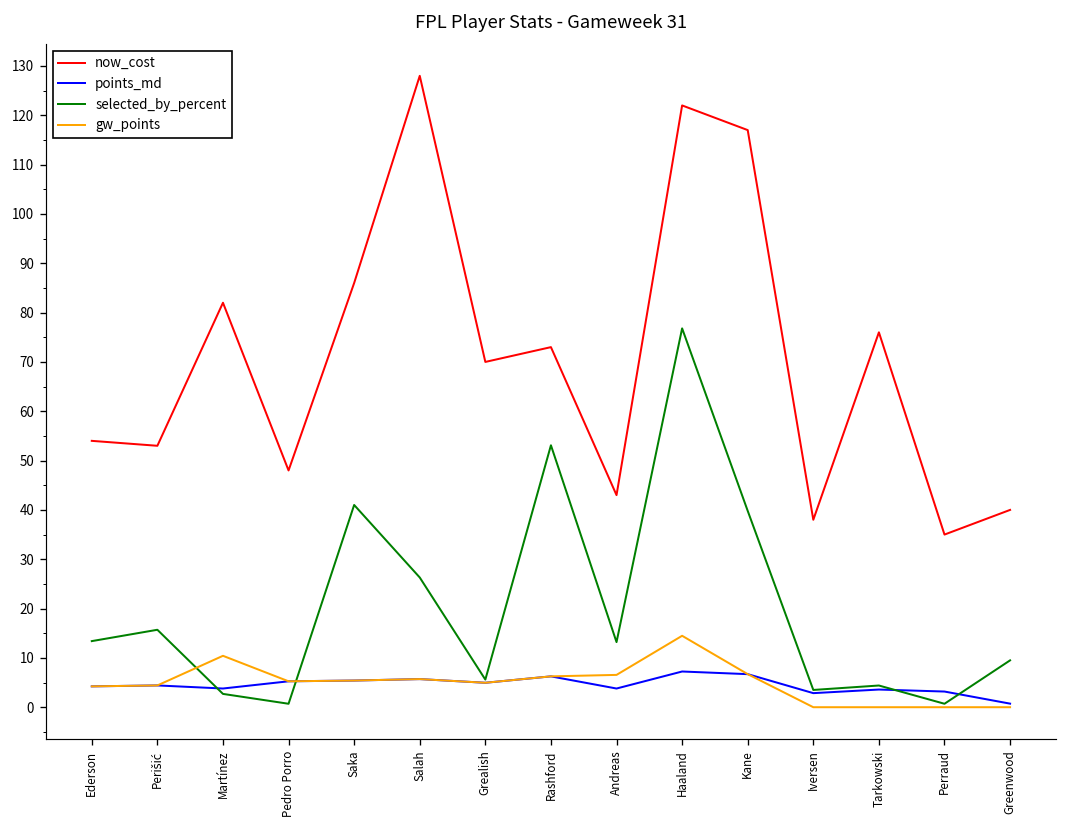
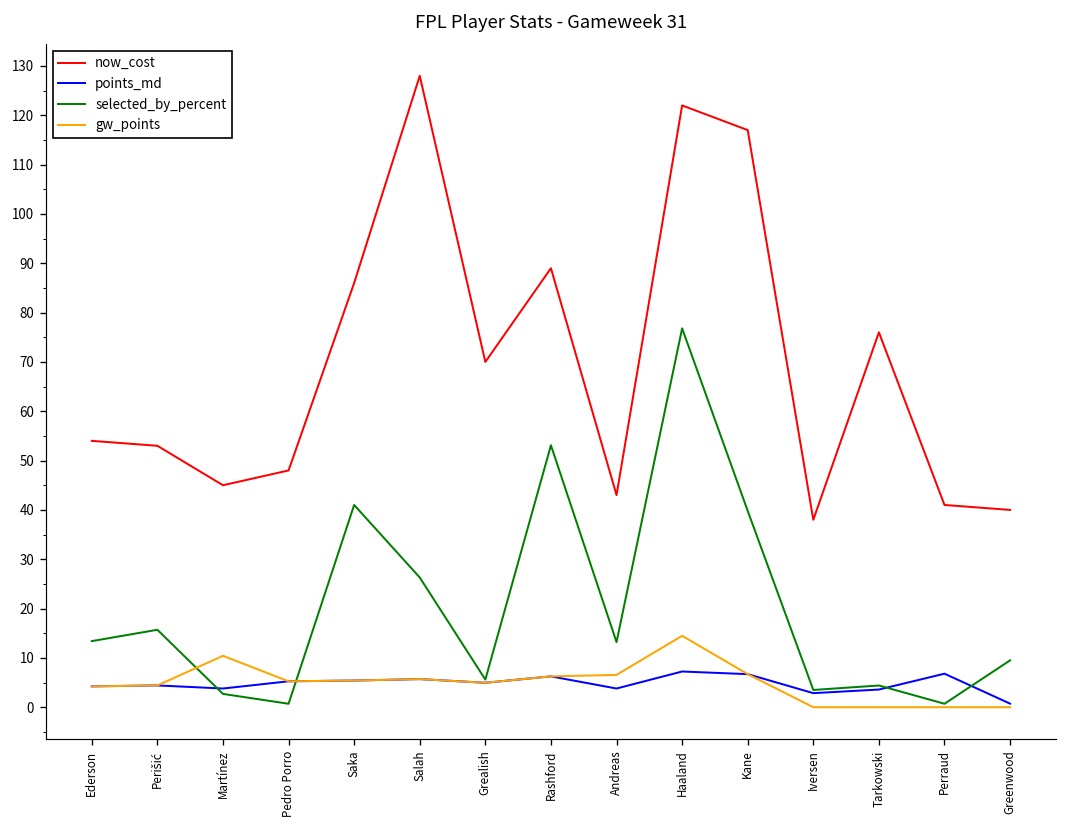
now_cost, Martínez: 82 -> 45
now_cost, Rashford: 73 -> 89
now_cost, Perraud: 35 -> 41
points_md, Perraud: 3 -> 7
